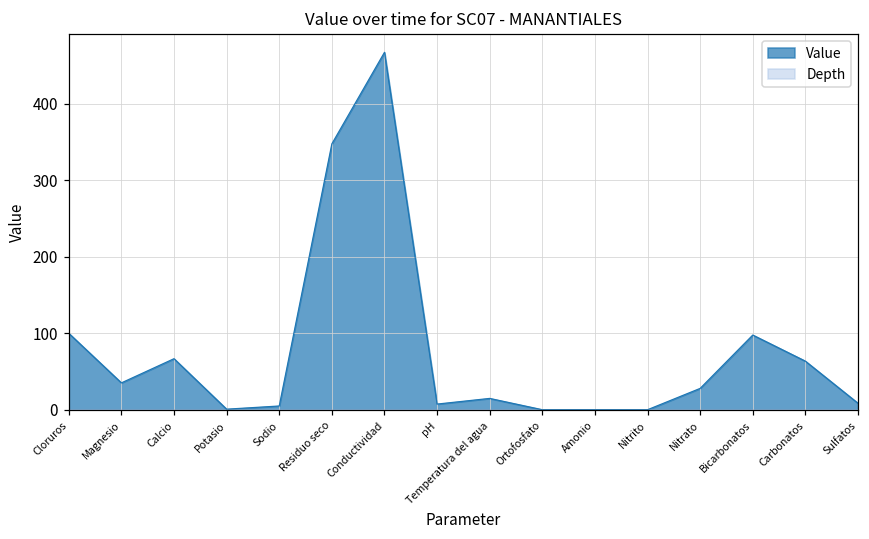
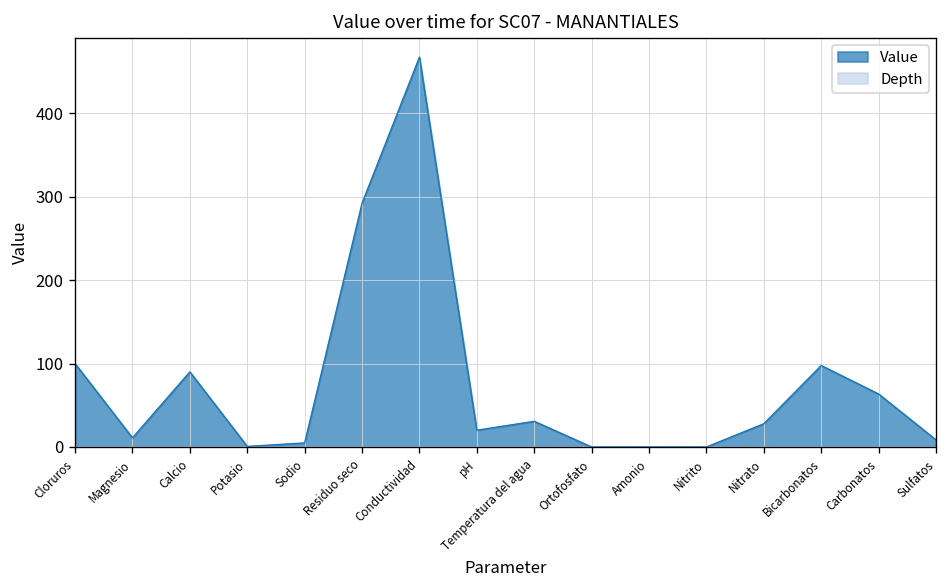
Value, Magnesio: 40 -> 10
Value, Calcio: 70 -> 90
Value, Residuo seco: 350 -> 290
Value, pH: 10 -> 20
Value, Temperatura del agua: 10 -> 30
